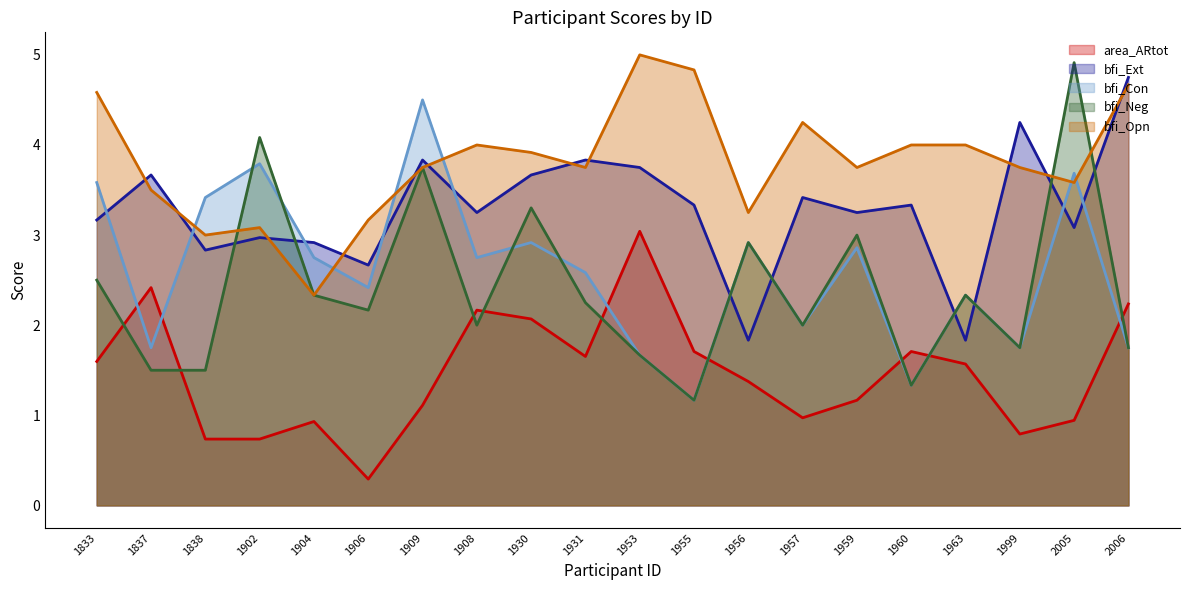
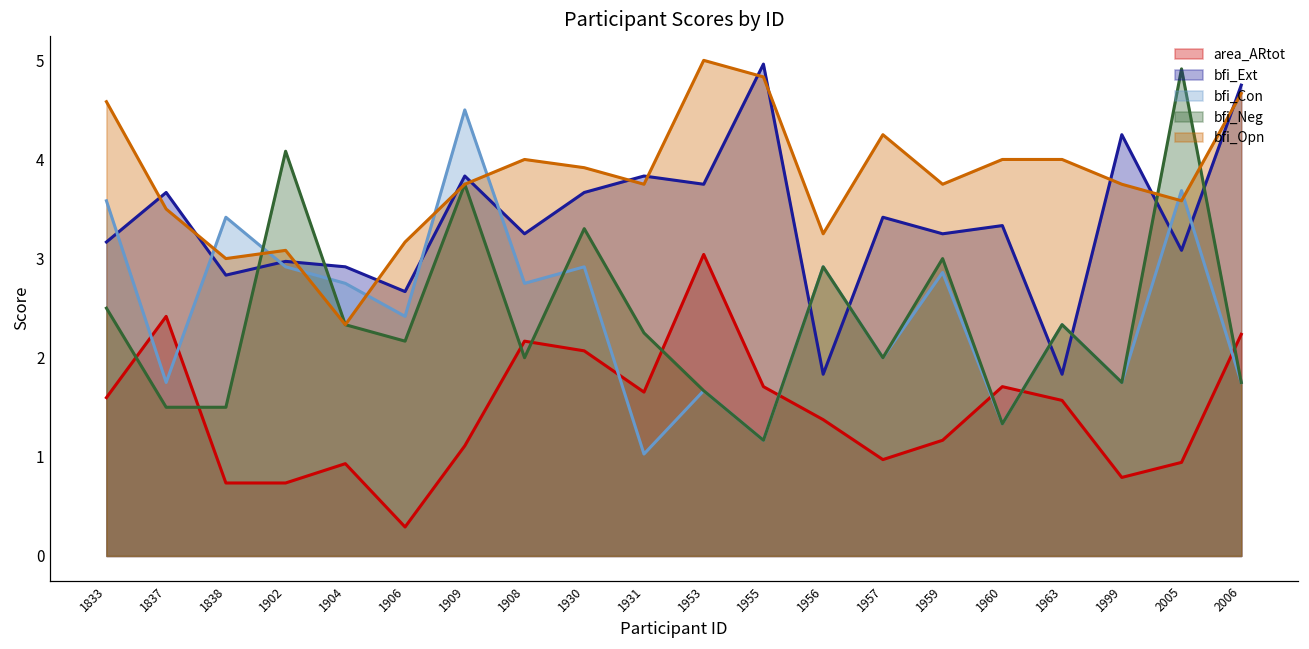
bfi_Con, 1902: 3.8 -> 2.9
bfi_Con, 1931: 2.6 -> 1.0
bfi_Ext, 1955: 3.3 -> 5.0
